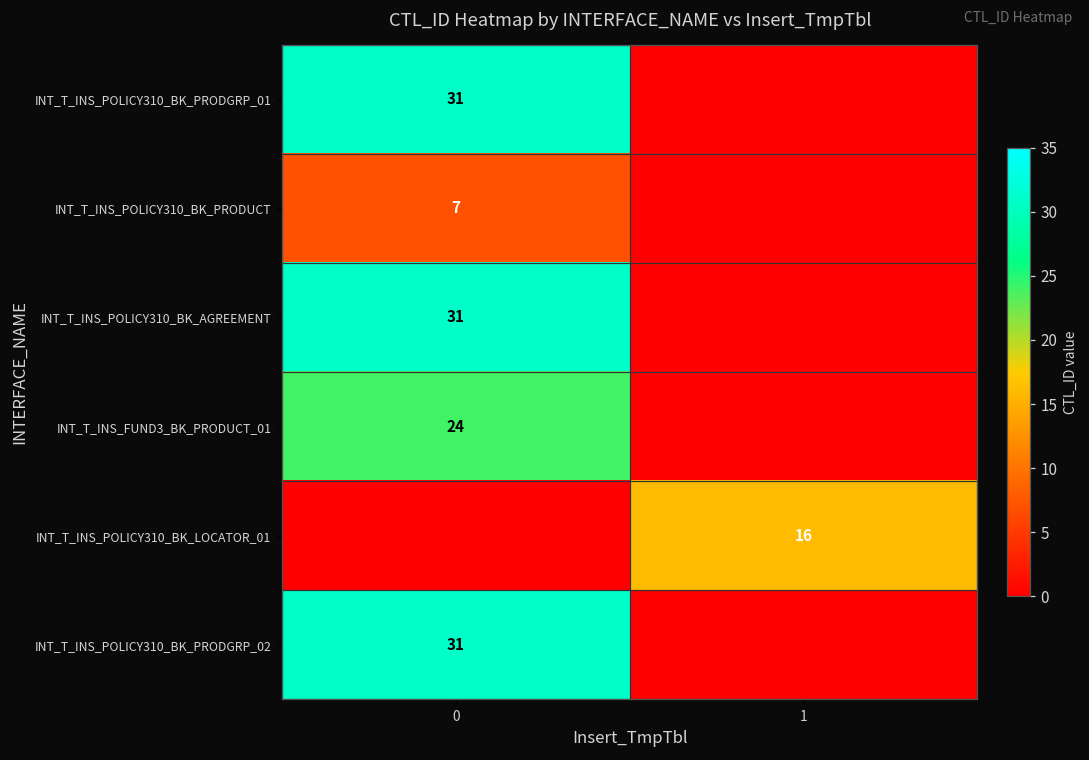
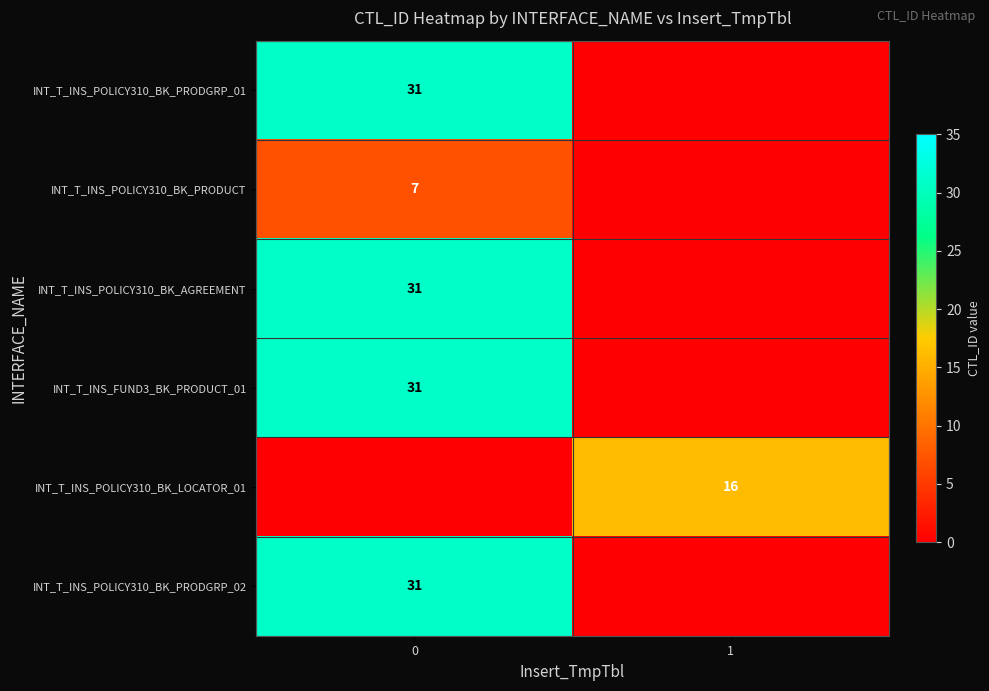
INT_T_INS_FUND3_BK_PRODUCT_01, 0: 24 -> 31
